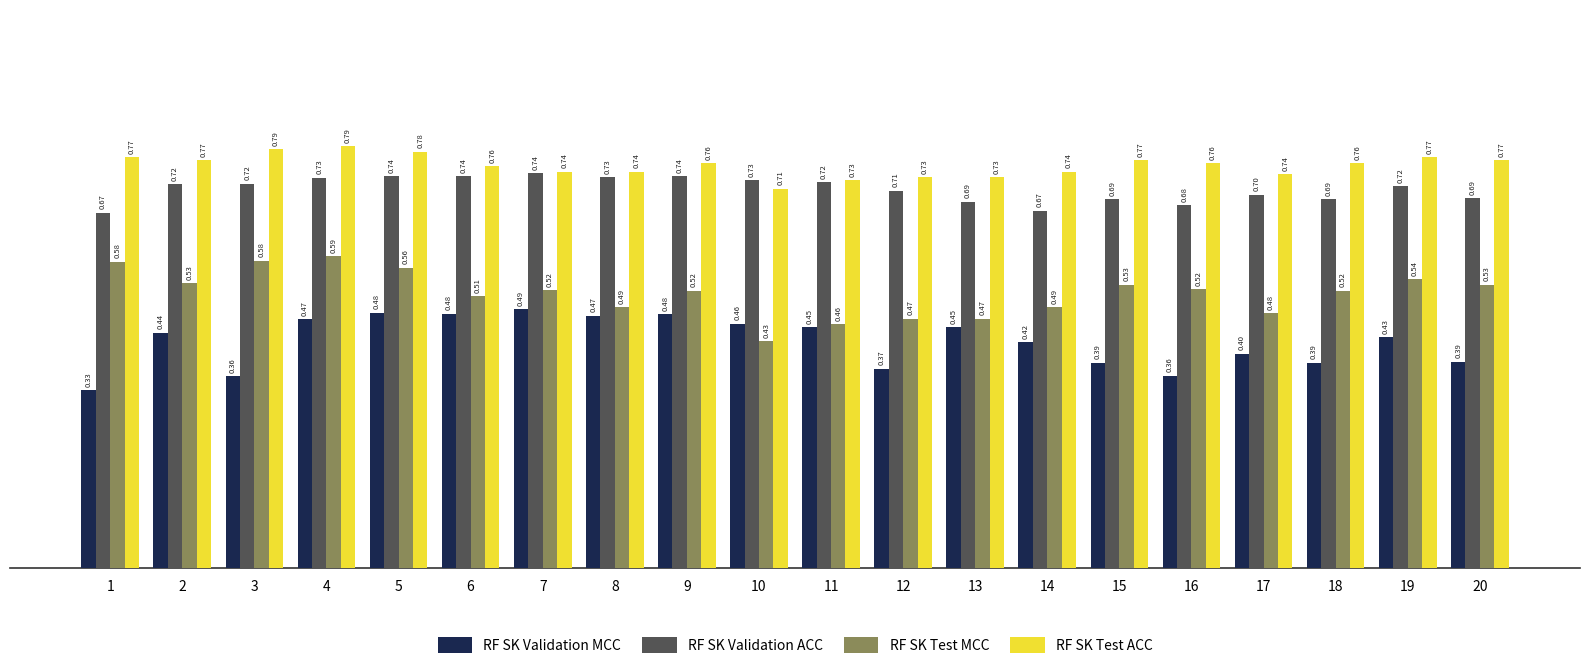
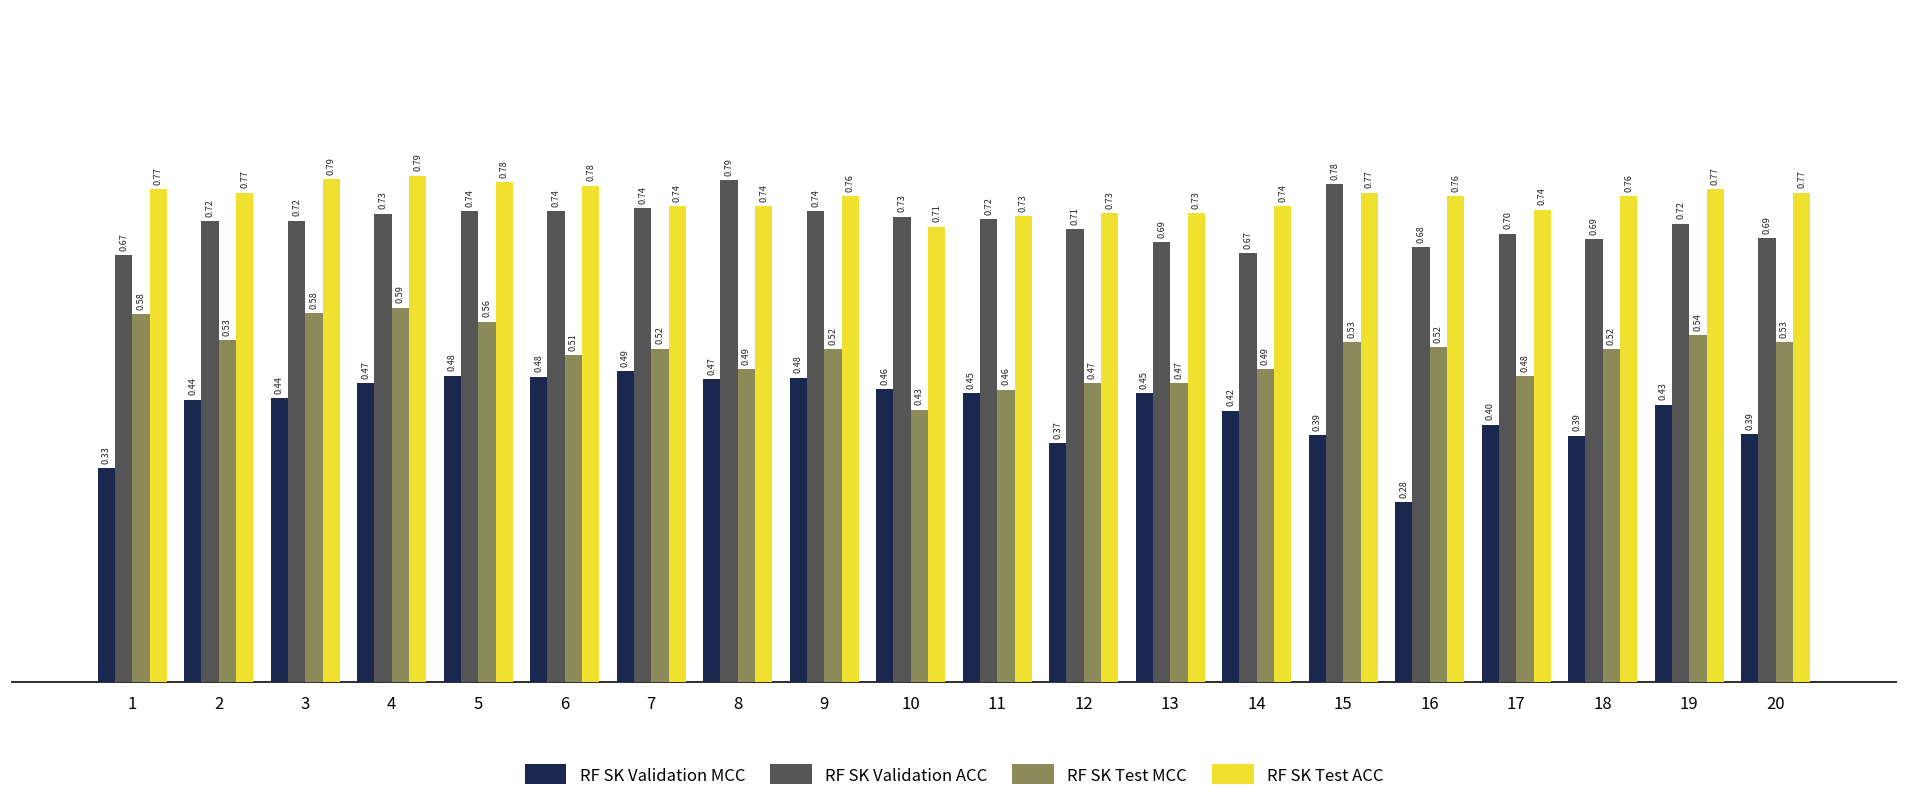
RF SK Validation MCC, 3: 0.36 -> 0.44
RF SK Test ACC, 6: 0.76 -> 0.78
RF SK Validation ACC, 8: 0.73 -> 0.79
RF SK Validation ACC, 15: 0.69 -> 0.78
RF SK Validation MCC, 16: 0.36 -> 0.28
